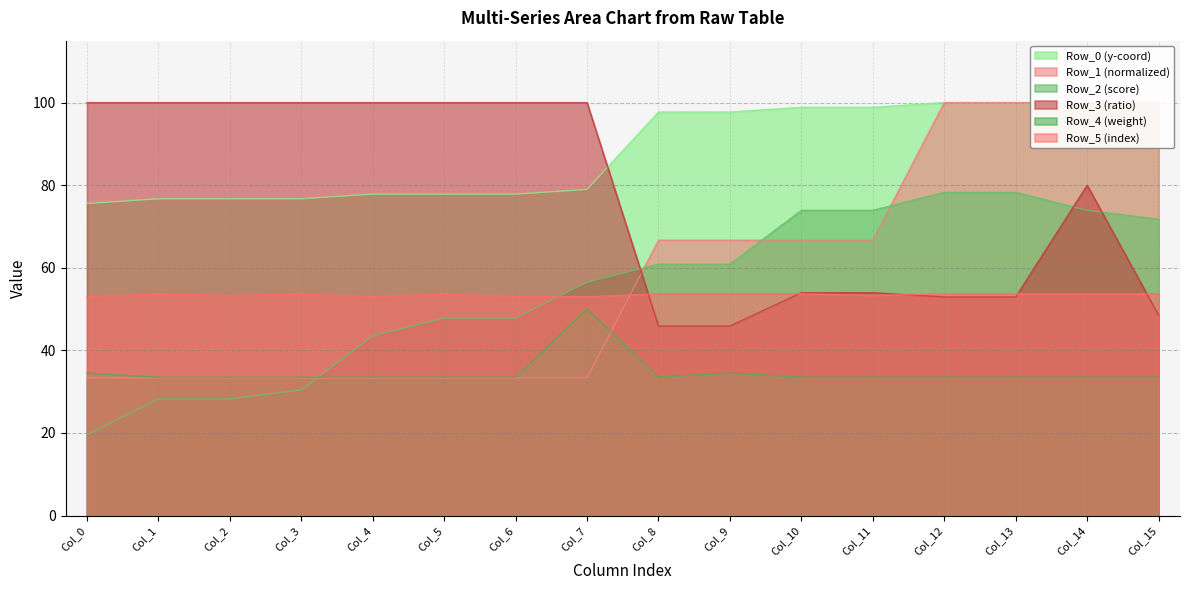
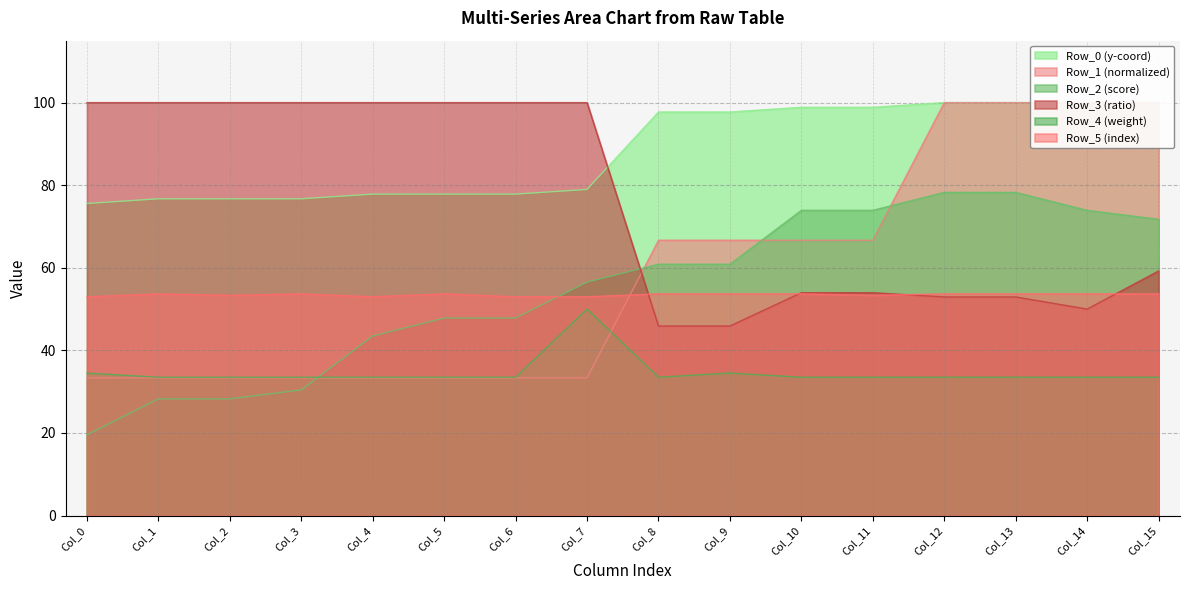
Row_3 (ratio), Col_14: 80 -> 50
Row_3 (ratio), Col_15: 49 -> 59
